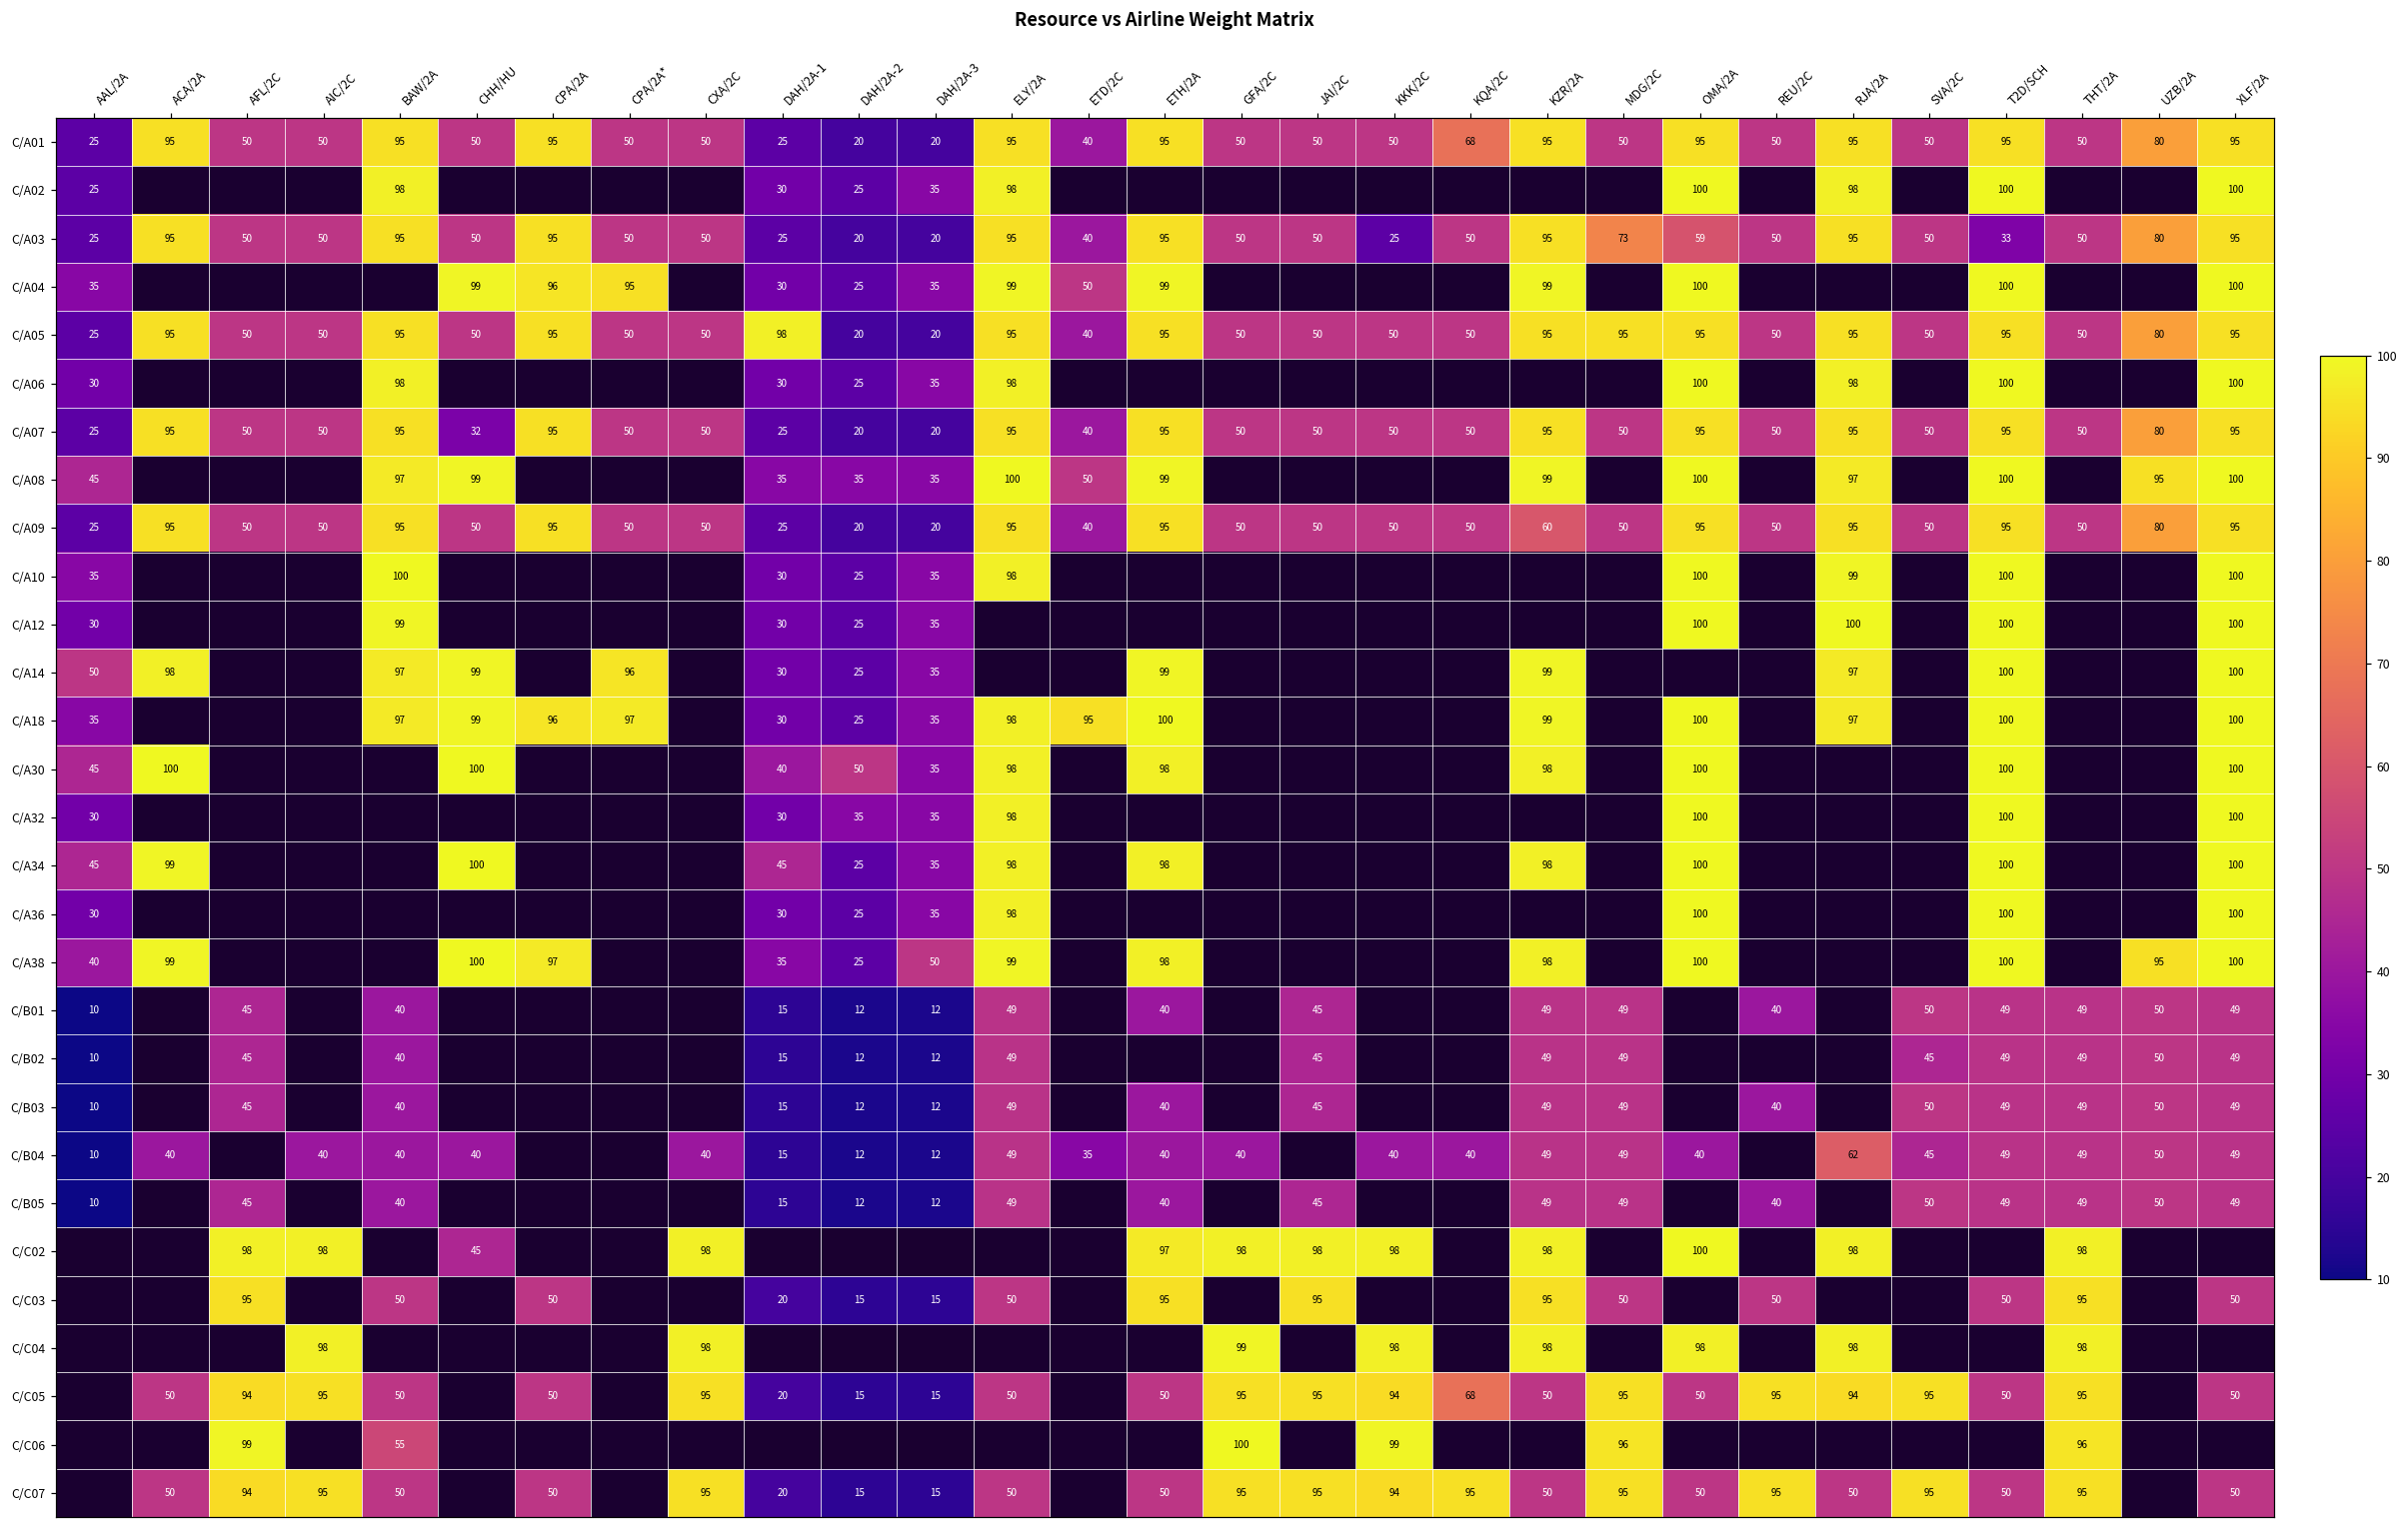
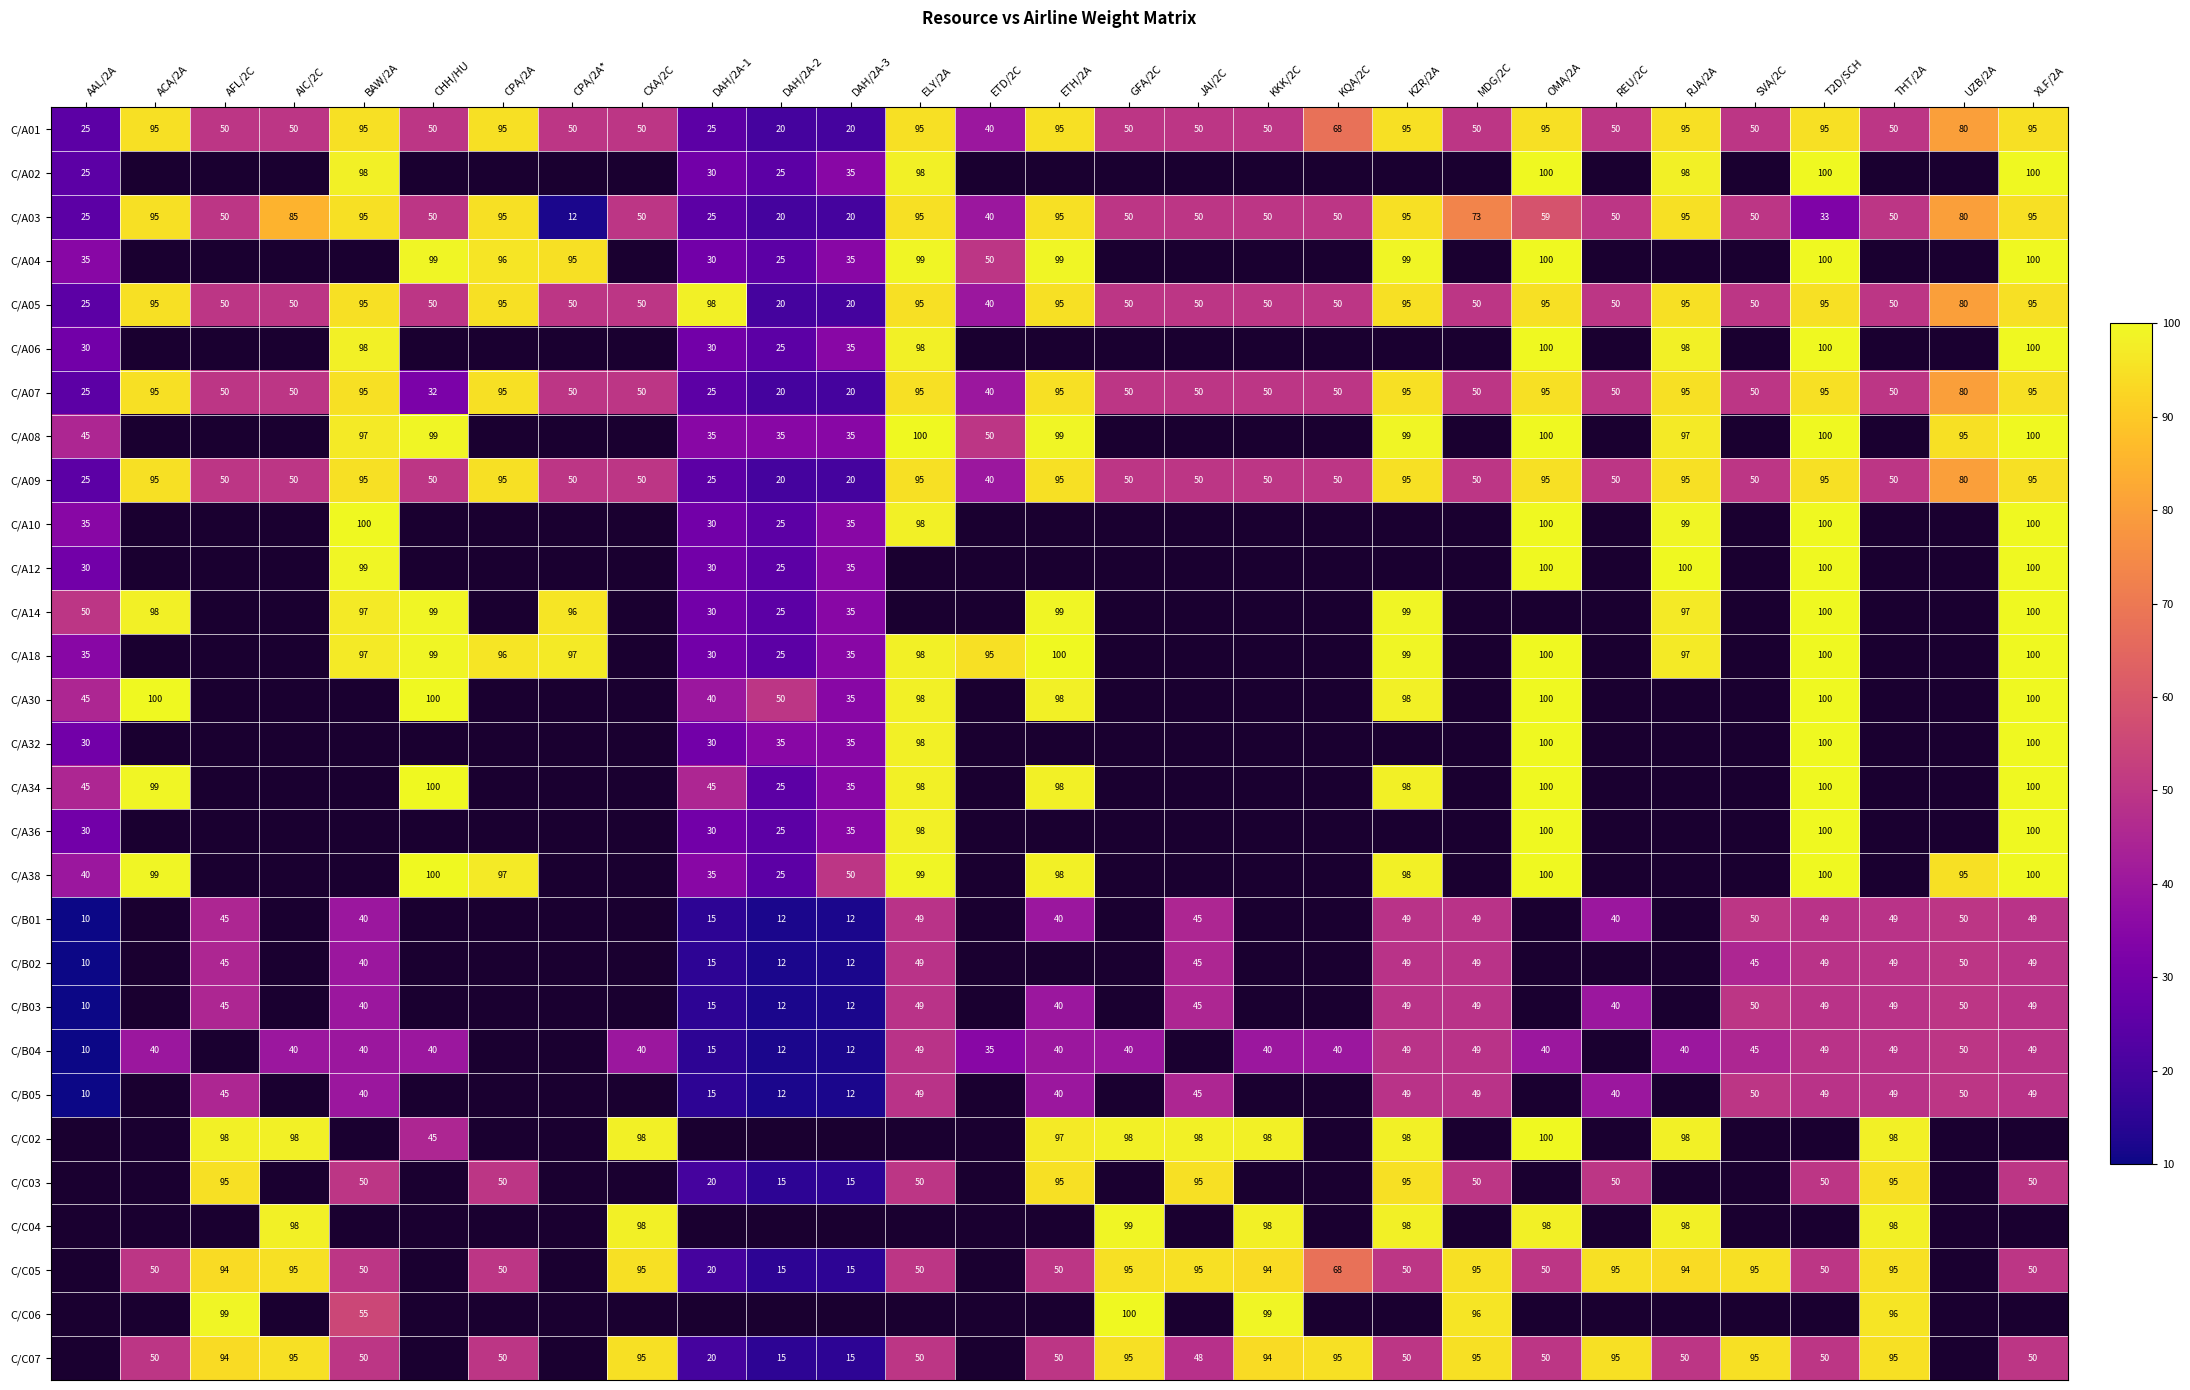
C/A03, AIC/2C: 50 -> 85
C/A03, CPA/2A*: 50 -> 12
C/A03, KKK/2C: 25 -> 50
C/A05, MDG/2C: 95 -> 50
C/A09, KZR/2A: 60 -> 95
C/B04, RJA/2A: 62 -> 40
C/C07, JAI/2C: 95 -> 48
